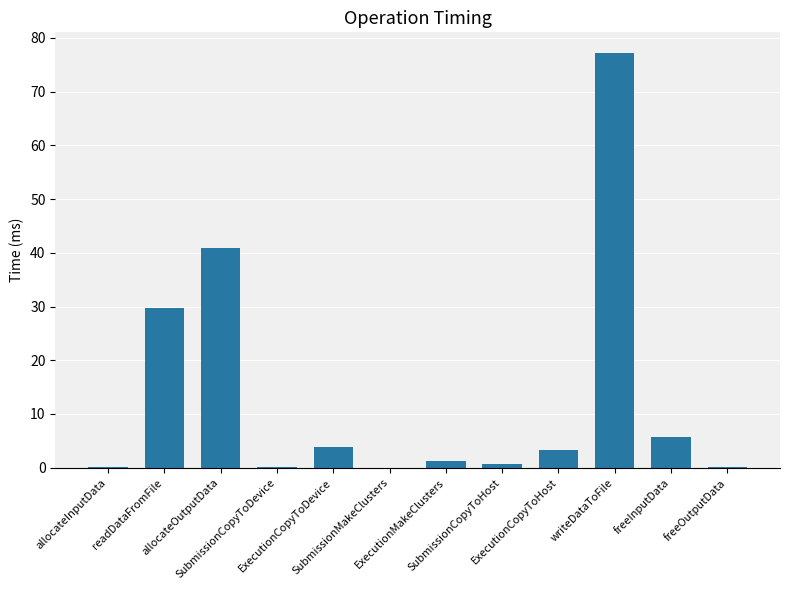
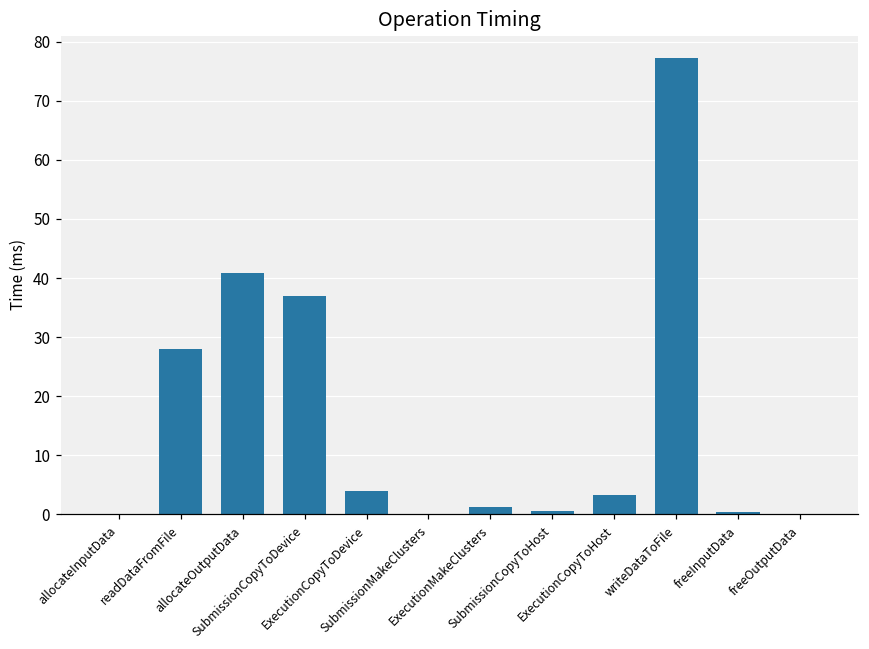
readDataFromFile: 30 -> 28
SubmissionCopyToDevice: 0 -> 37
freeInputData: 6 -> 0
